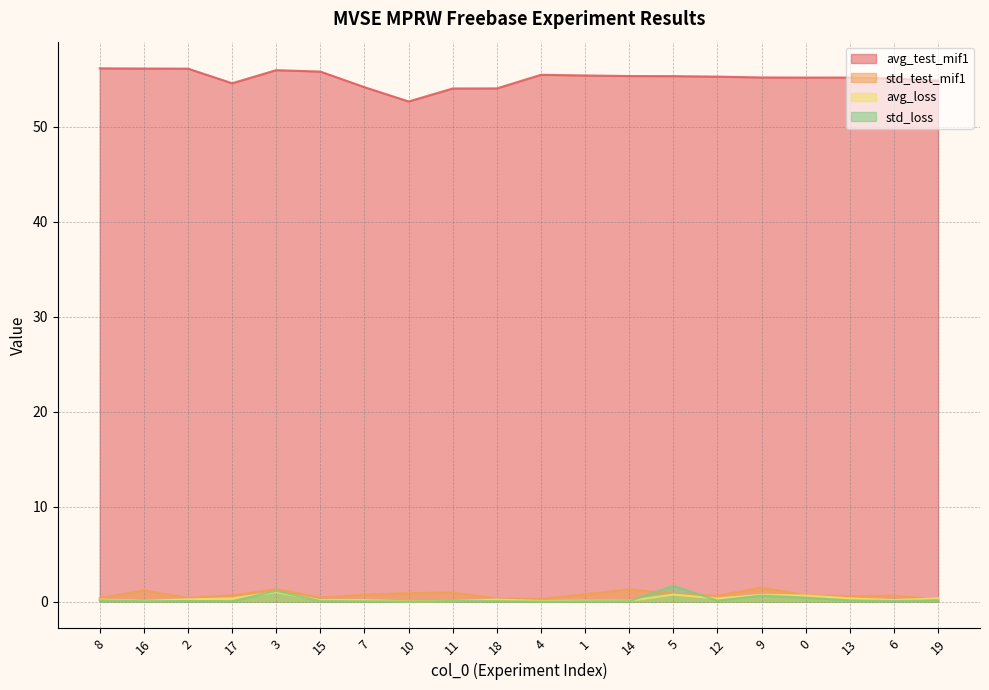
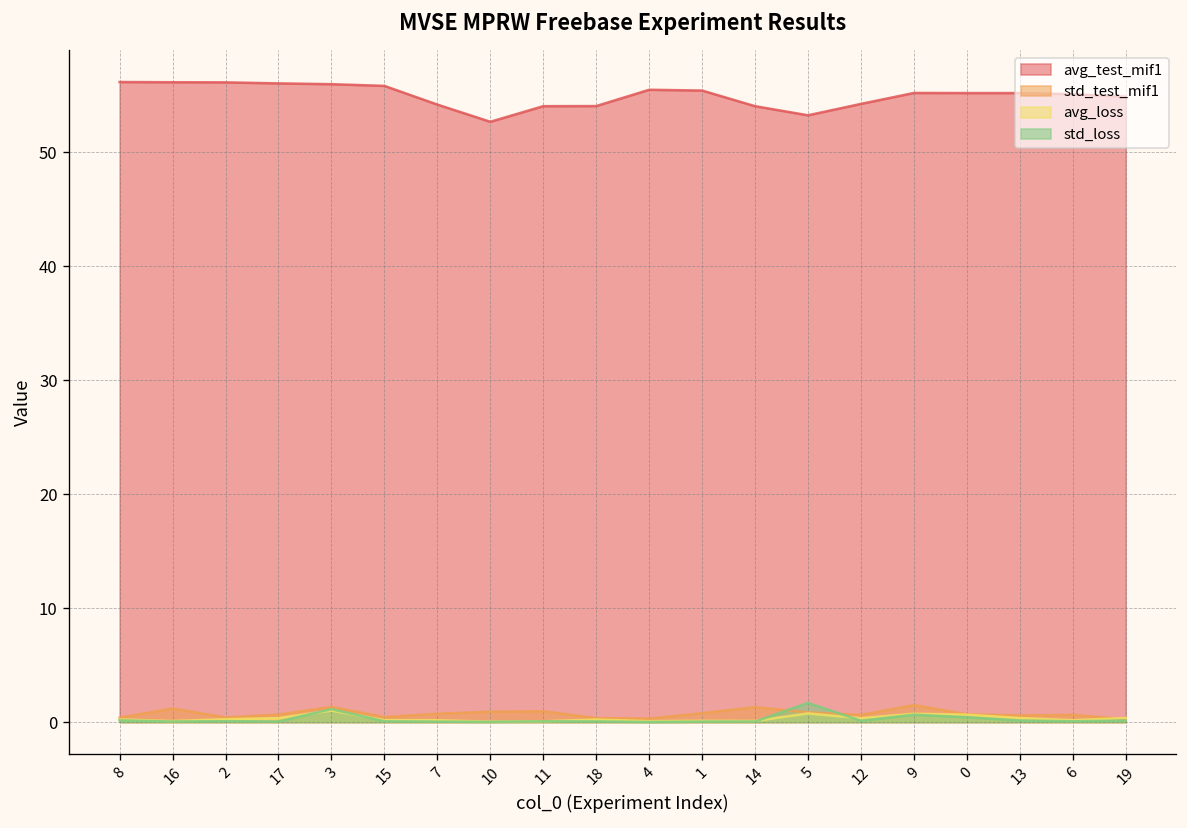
avg_test_mif1, 17: 55 -> 56
avg_test_mif1, 14: 55 -> 54
avg_test_mif1, 5: 55 -> 53
avg_test_mif1, 12: 55 -> 54
